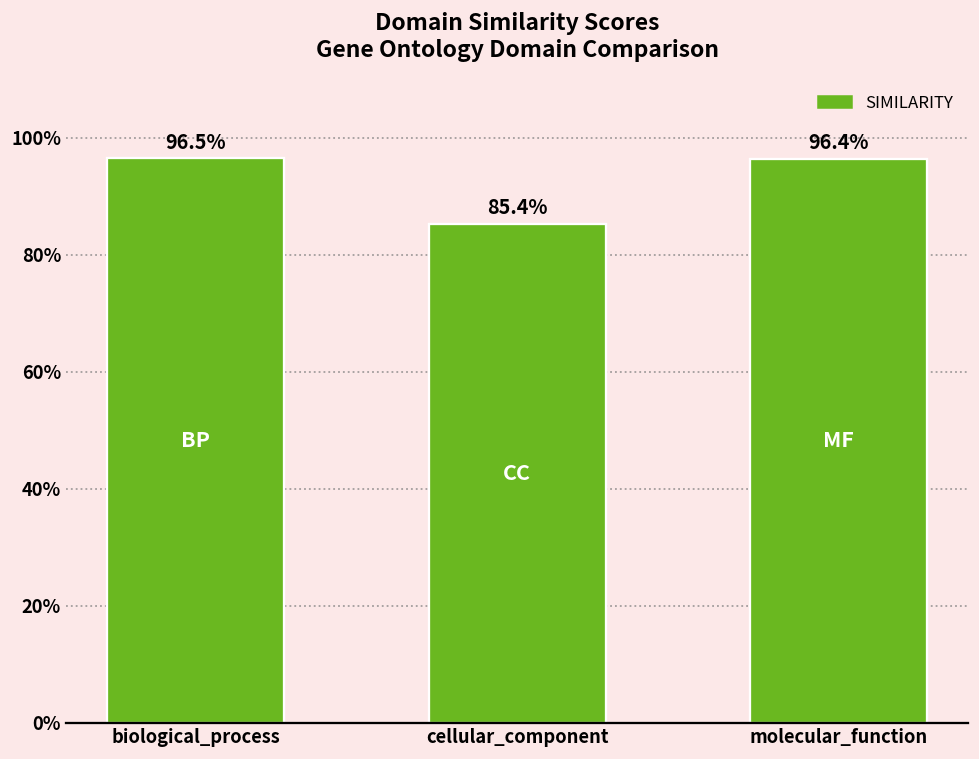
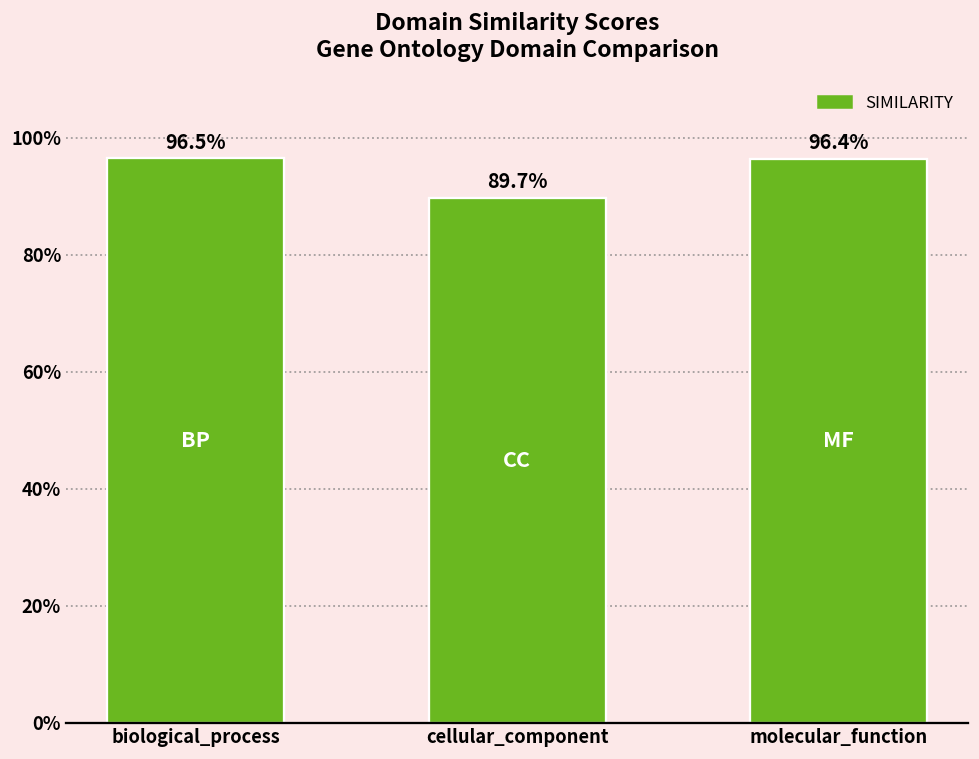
cellular_component: 85.4% -> 89.7%
